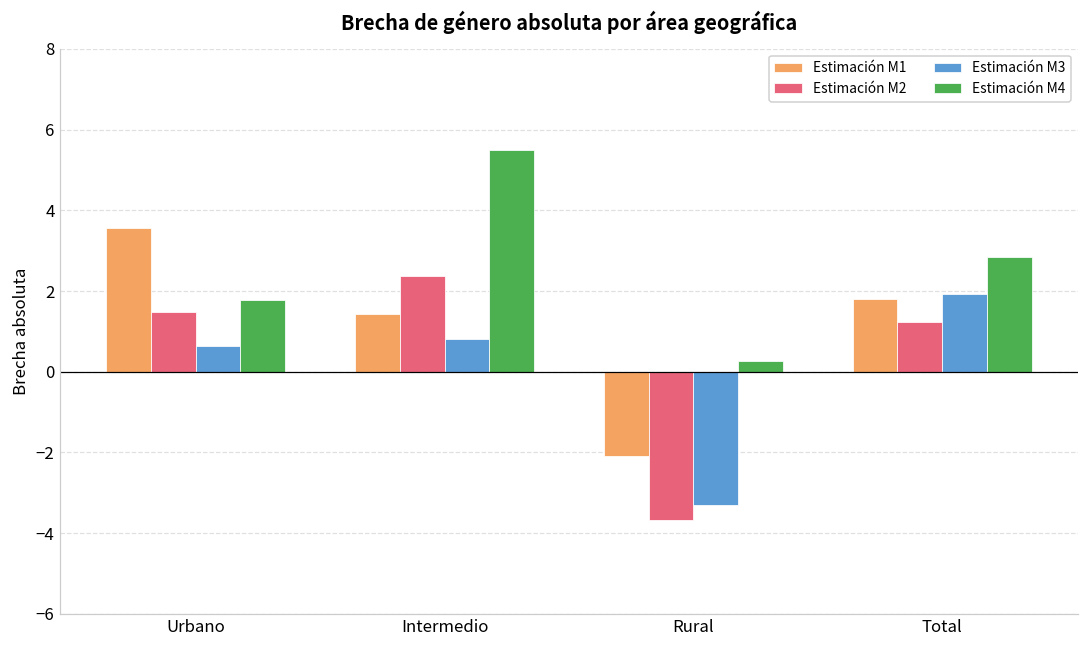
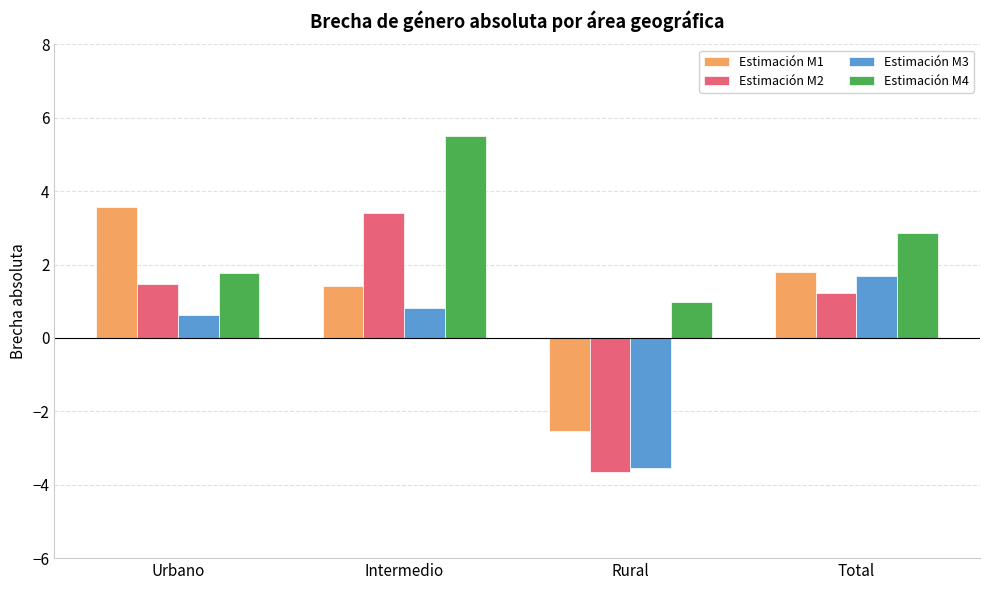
Estimación M2, Intermedio: 2.4 -> 3.4
Estimación M1, Rural: -2.1 -> -2.5
Estimación M3, Rural: -3.3 -> -3.5
Estimación M4, Rural: 0.3 -> 1.0
Estimación M3, Total: 1.9 -> 1.7
